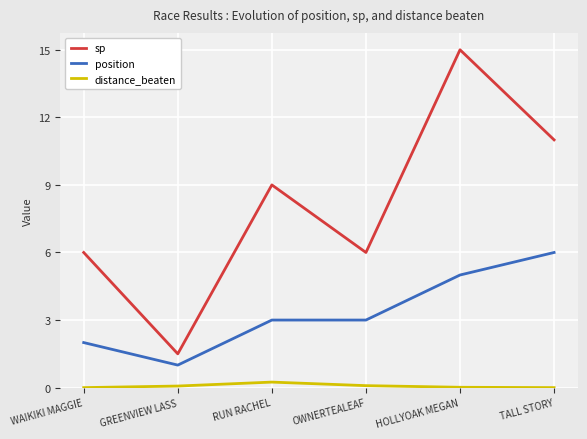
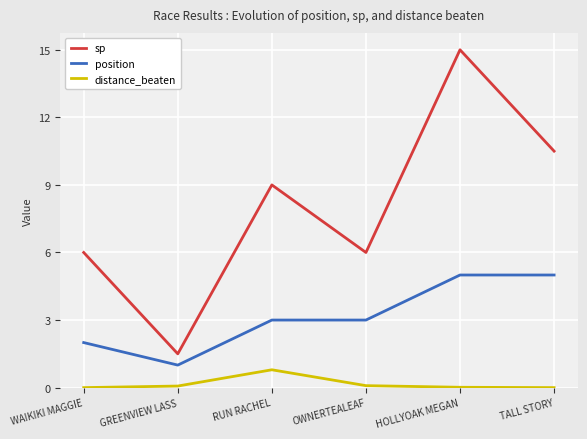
distance_beaten, RUN RACHEL: 0.2 -> 0.8
sp, TALL STORY: 11.0 -> 10.5
position, TALL STORY: 6 -> 5
